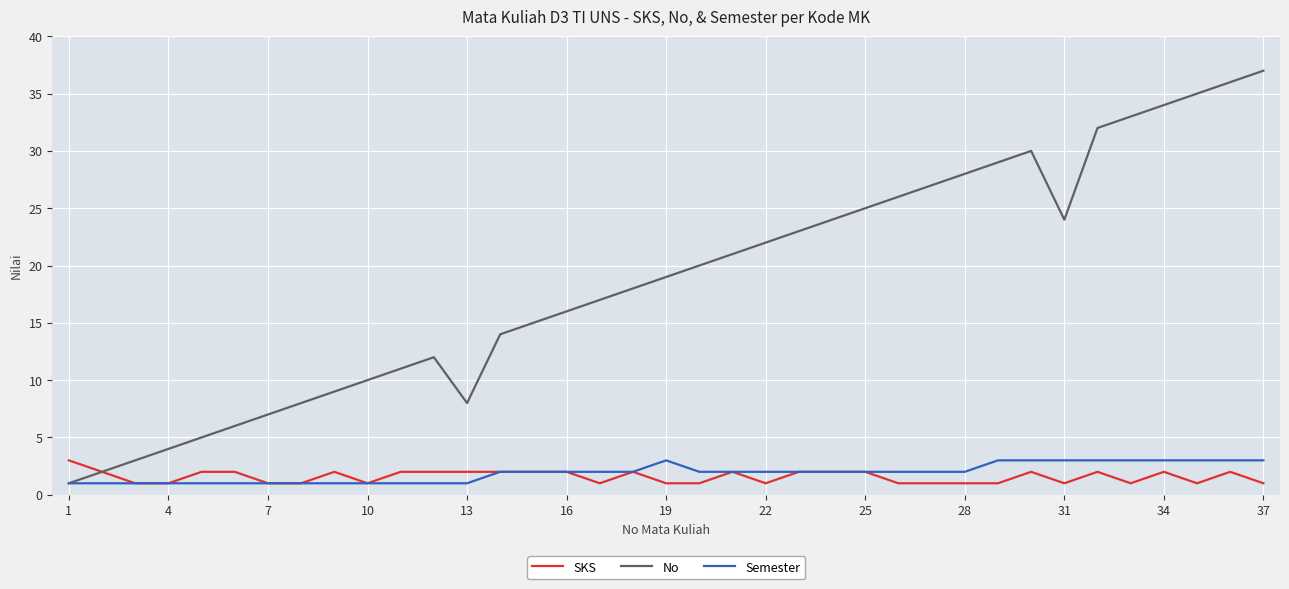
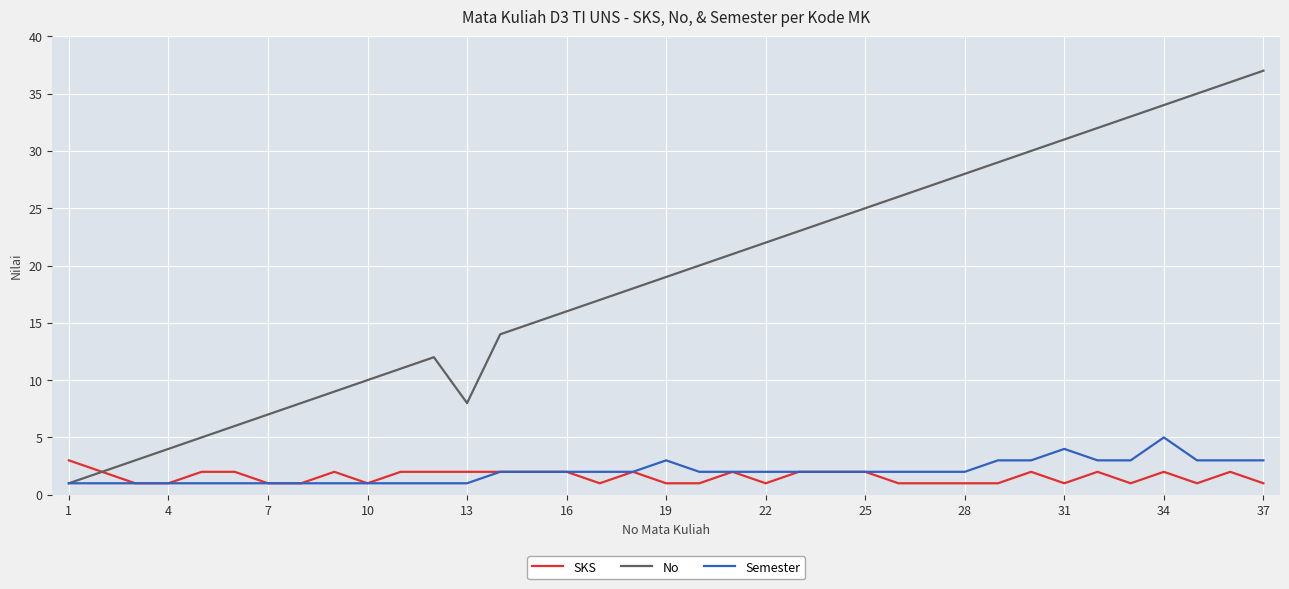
No, 31: 24 -> 31
Semester, 31: 3 -> 4
Semester, 34: 3 -> 5
